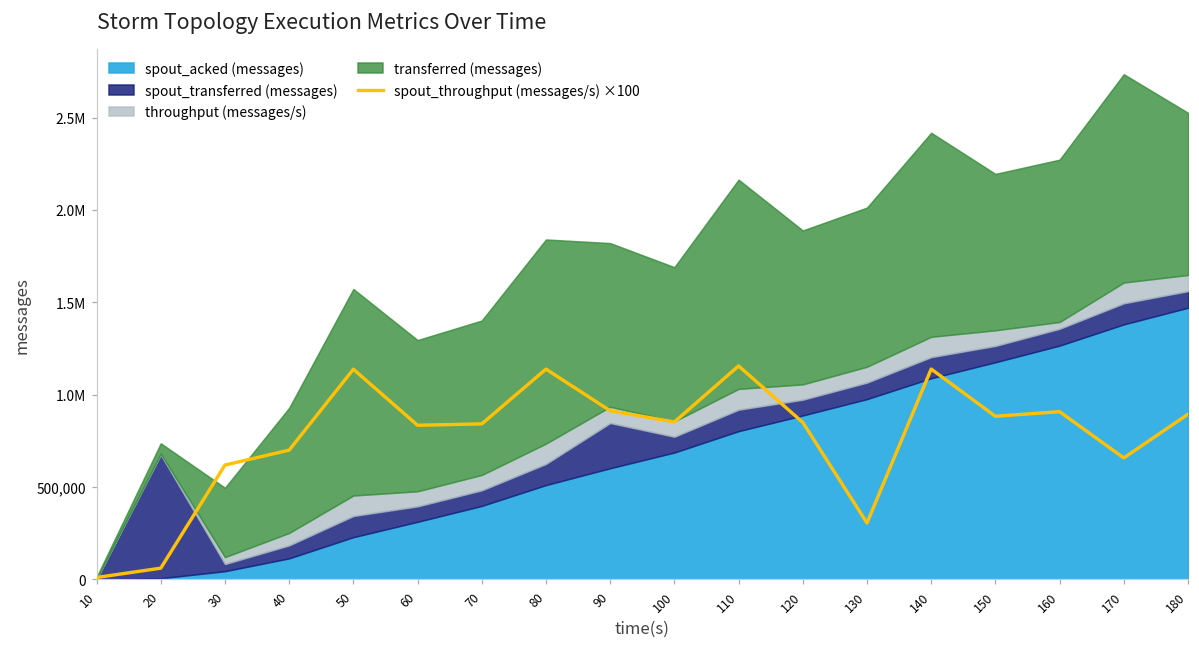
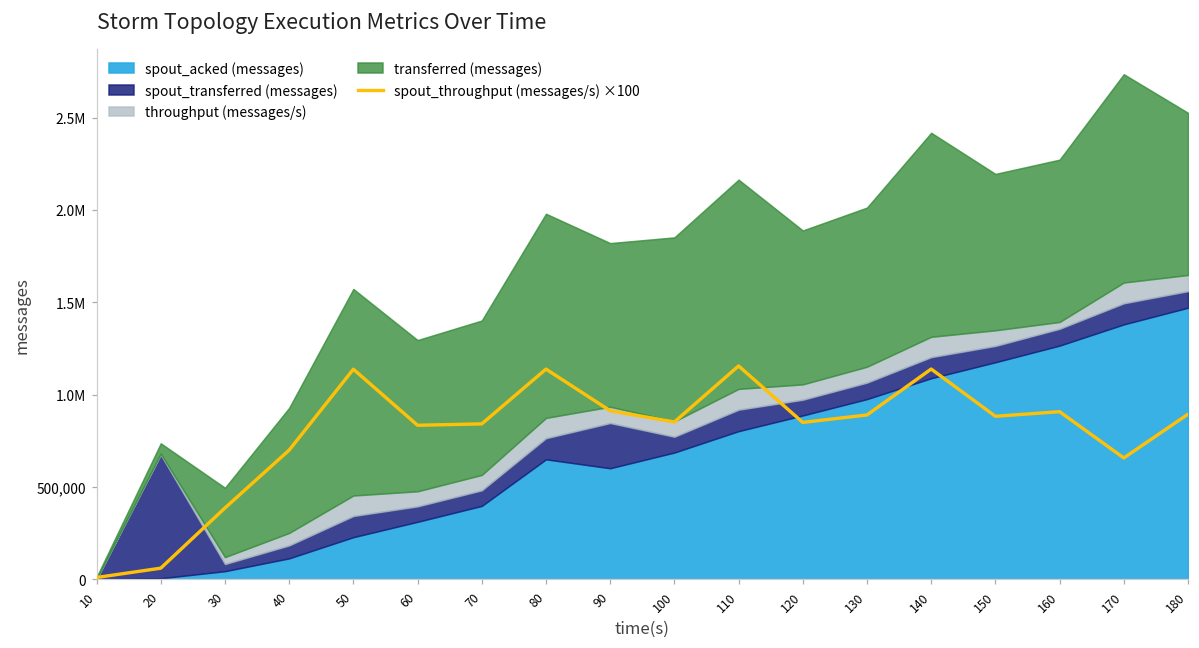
spout_throughput (messages/s) ×100, 30: 620,000 -> 390,000
spout_acked (messages), 80: 510,000 -> 650,000
transferred (messages), 100: 830,000 -> 1,000,000
spout_throughput (messages/s) ×100, 130: 310,000 -> 890,000
